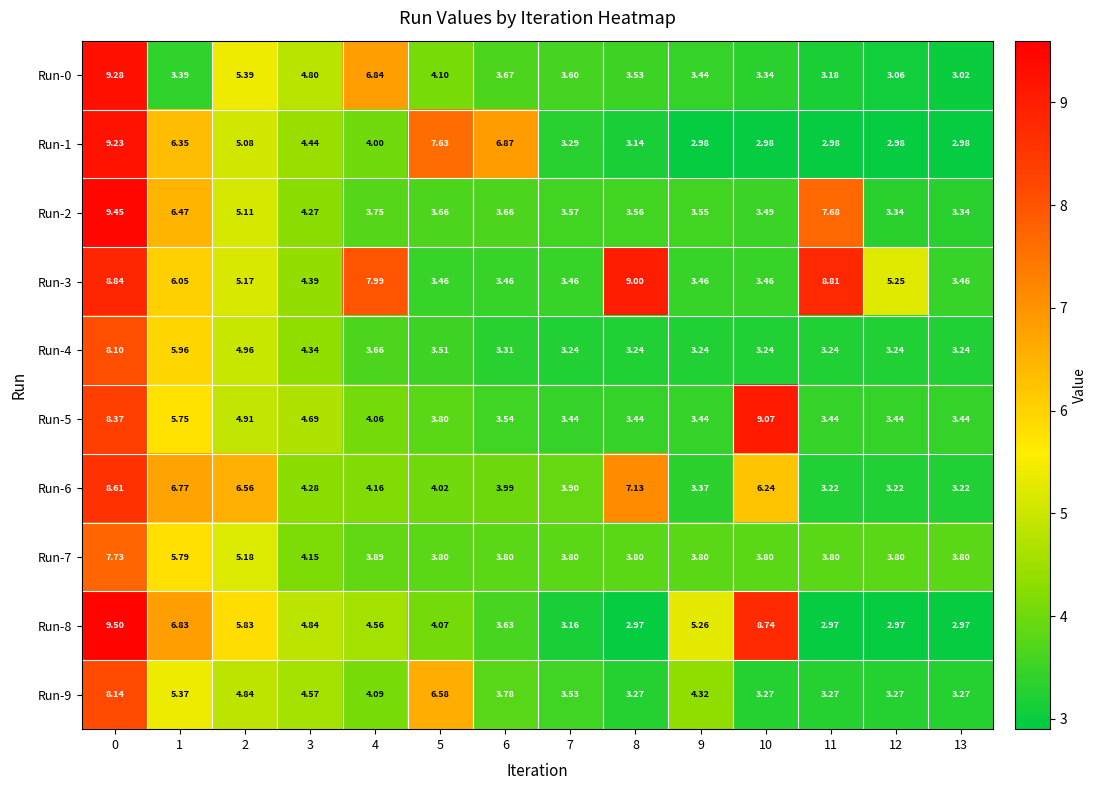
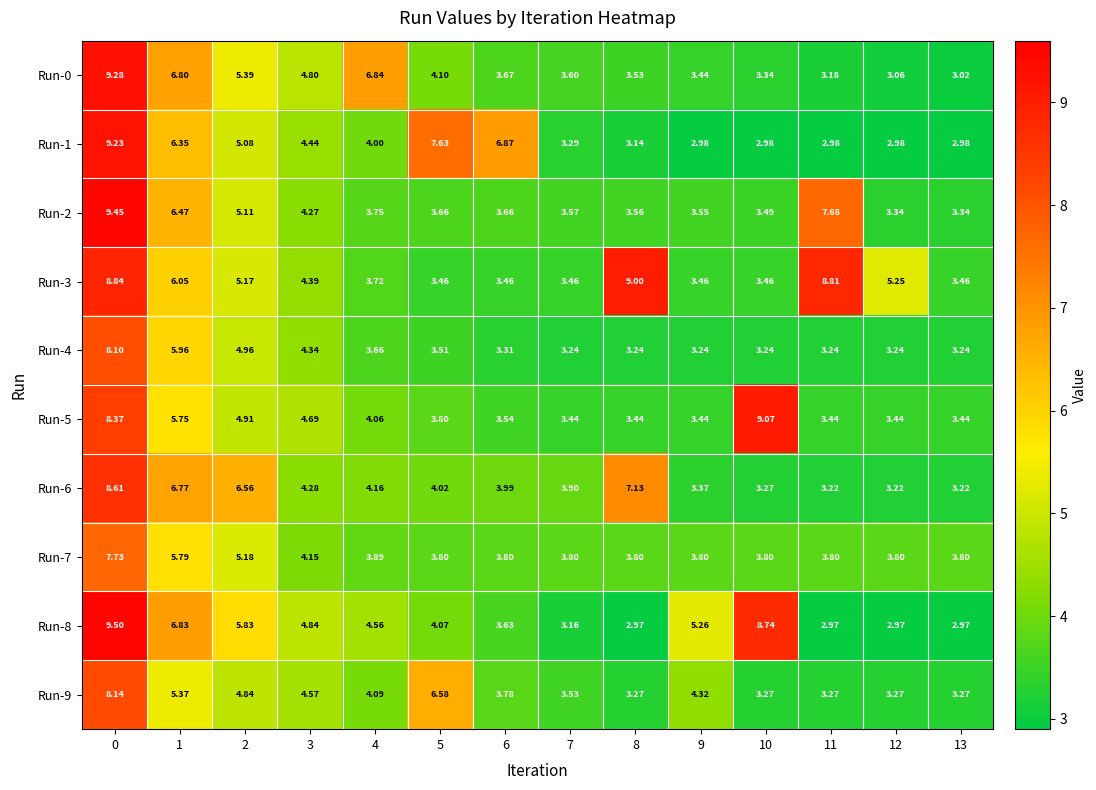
Run-0, 1: 3.39 -> 6.80
Run-3, 4: 7.99 -> 3.72
Run-6, 10: 6.24 -> 3.27
